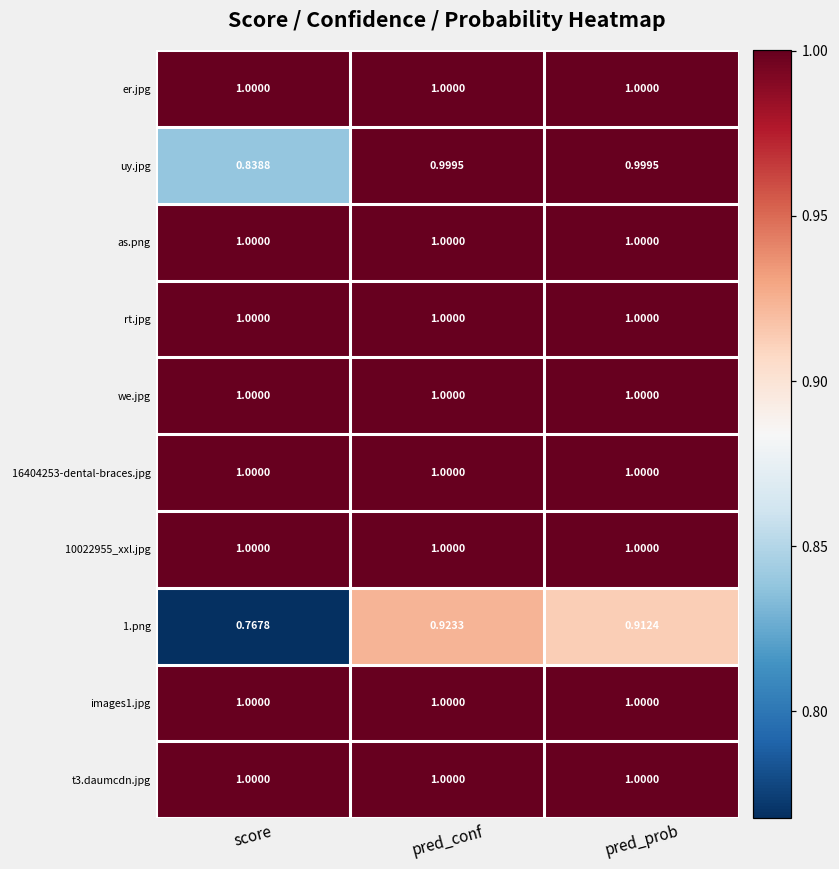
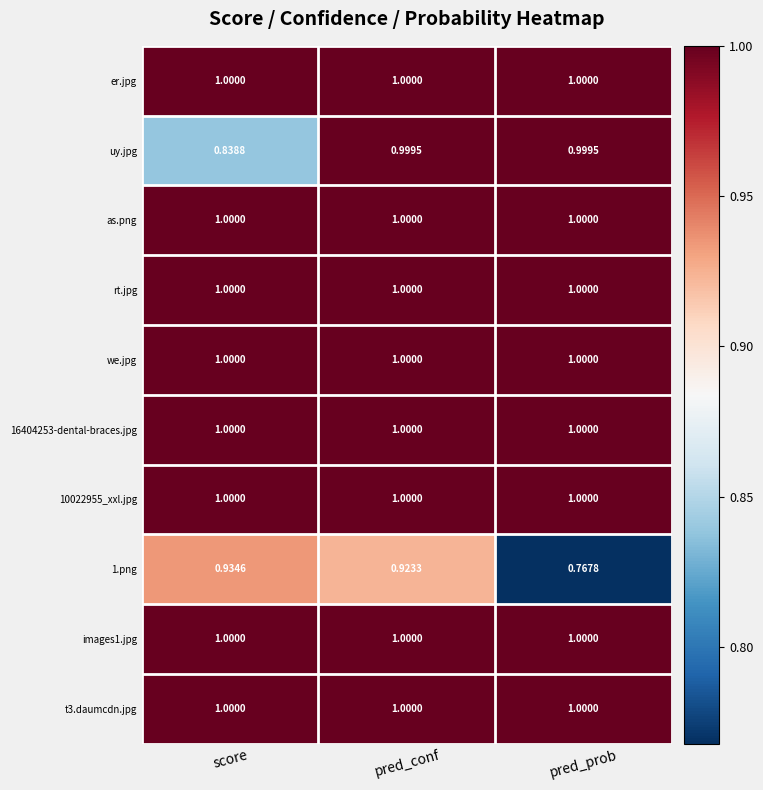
1.png, score: 0.7678 -> 0.9346
1.png, pred_prob: 0.9124 -> 0.7678
